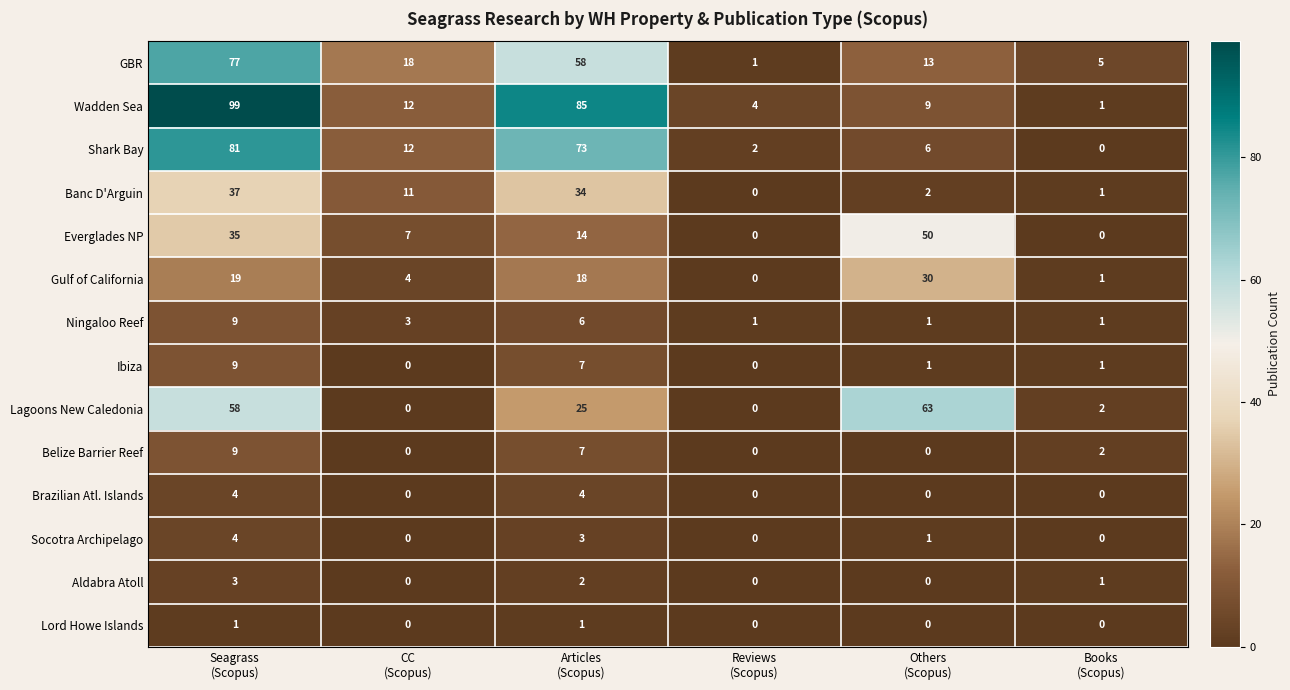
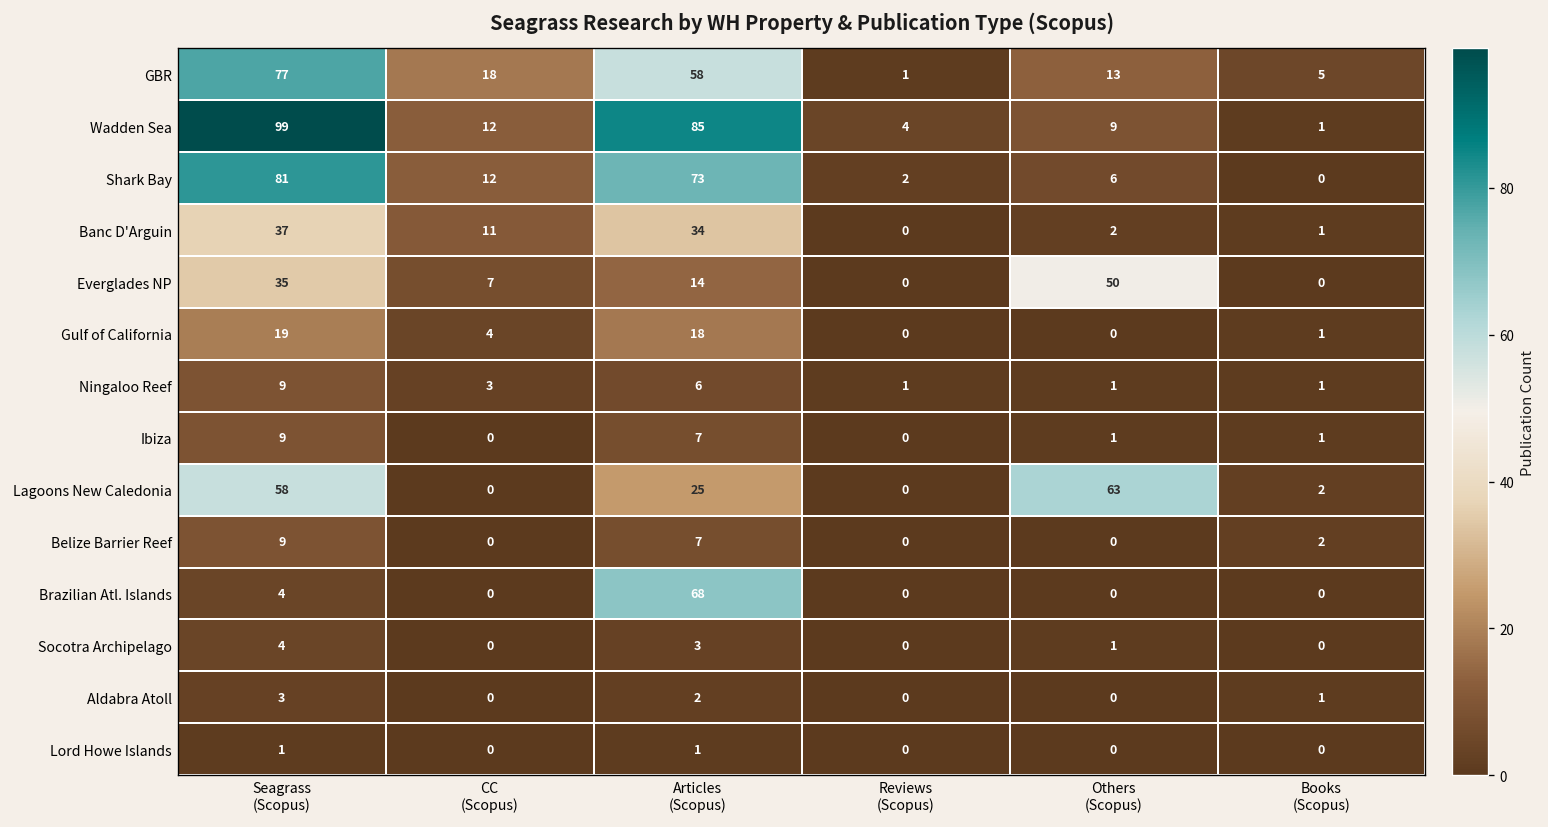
Gulf of California, Others (Scopus): 30 -> 0
Brazilian Atl. Islands, Articles (Scopus): 4 -> 68
